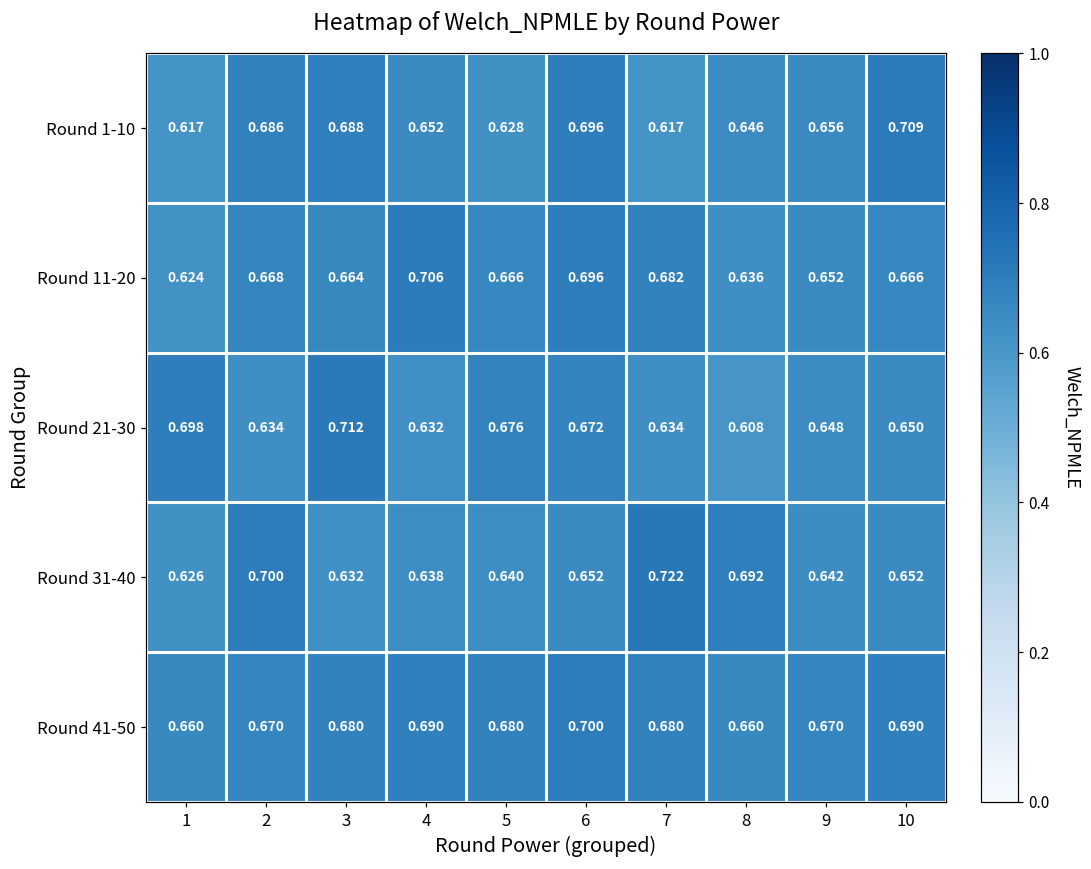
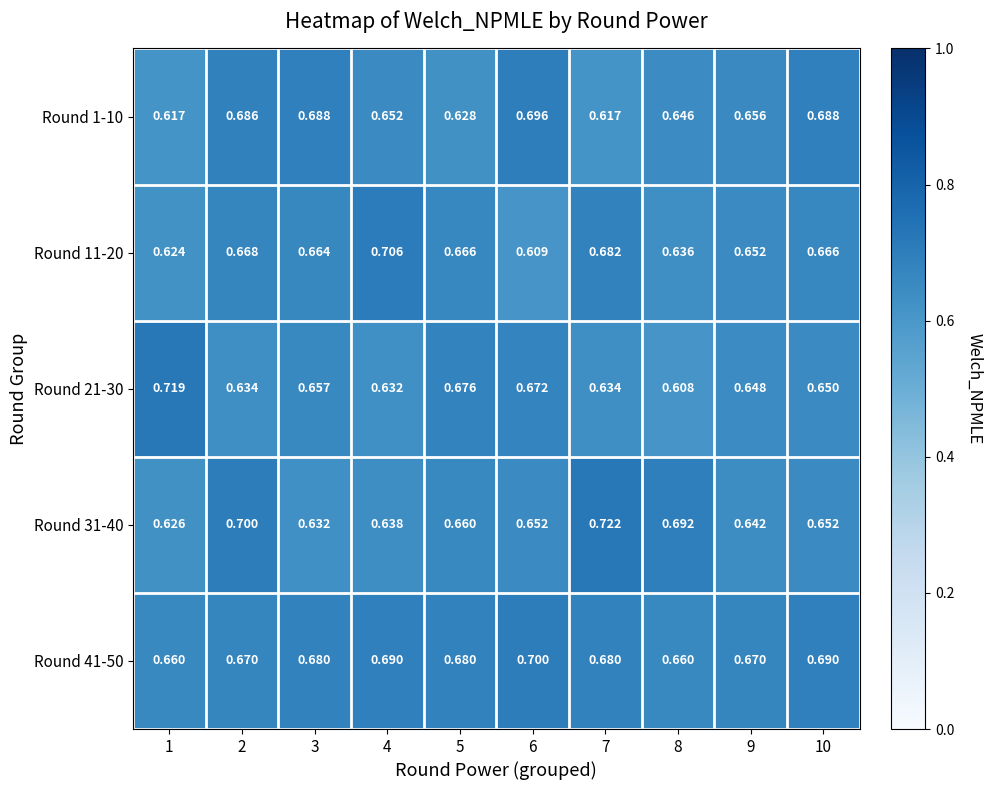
Round 1-10, 10: 0.709 -> 0.688
Round 11-20, 6: 0.696 -> 0.609
Round 21-30, 1: 0.698 -> 0.719
Round 21-30, 3: 0.712 -> 0.657
Round 31-40, 5: 0.640 -> 0.660
